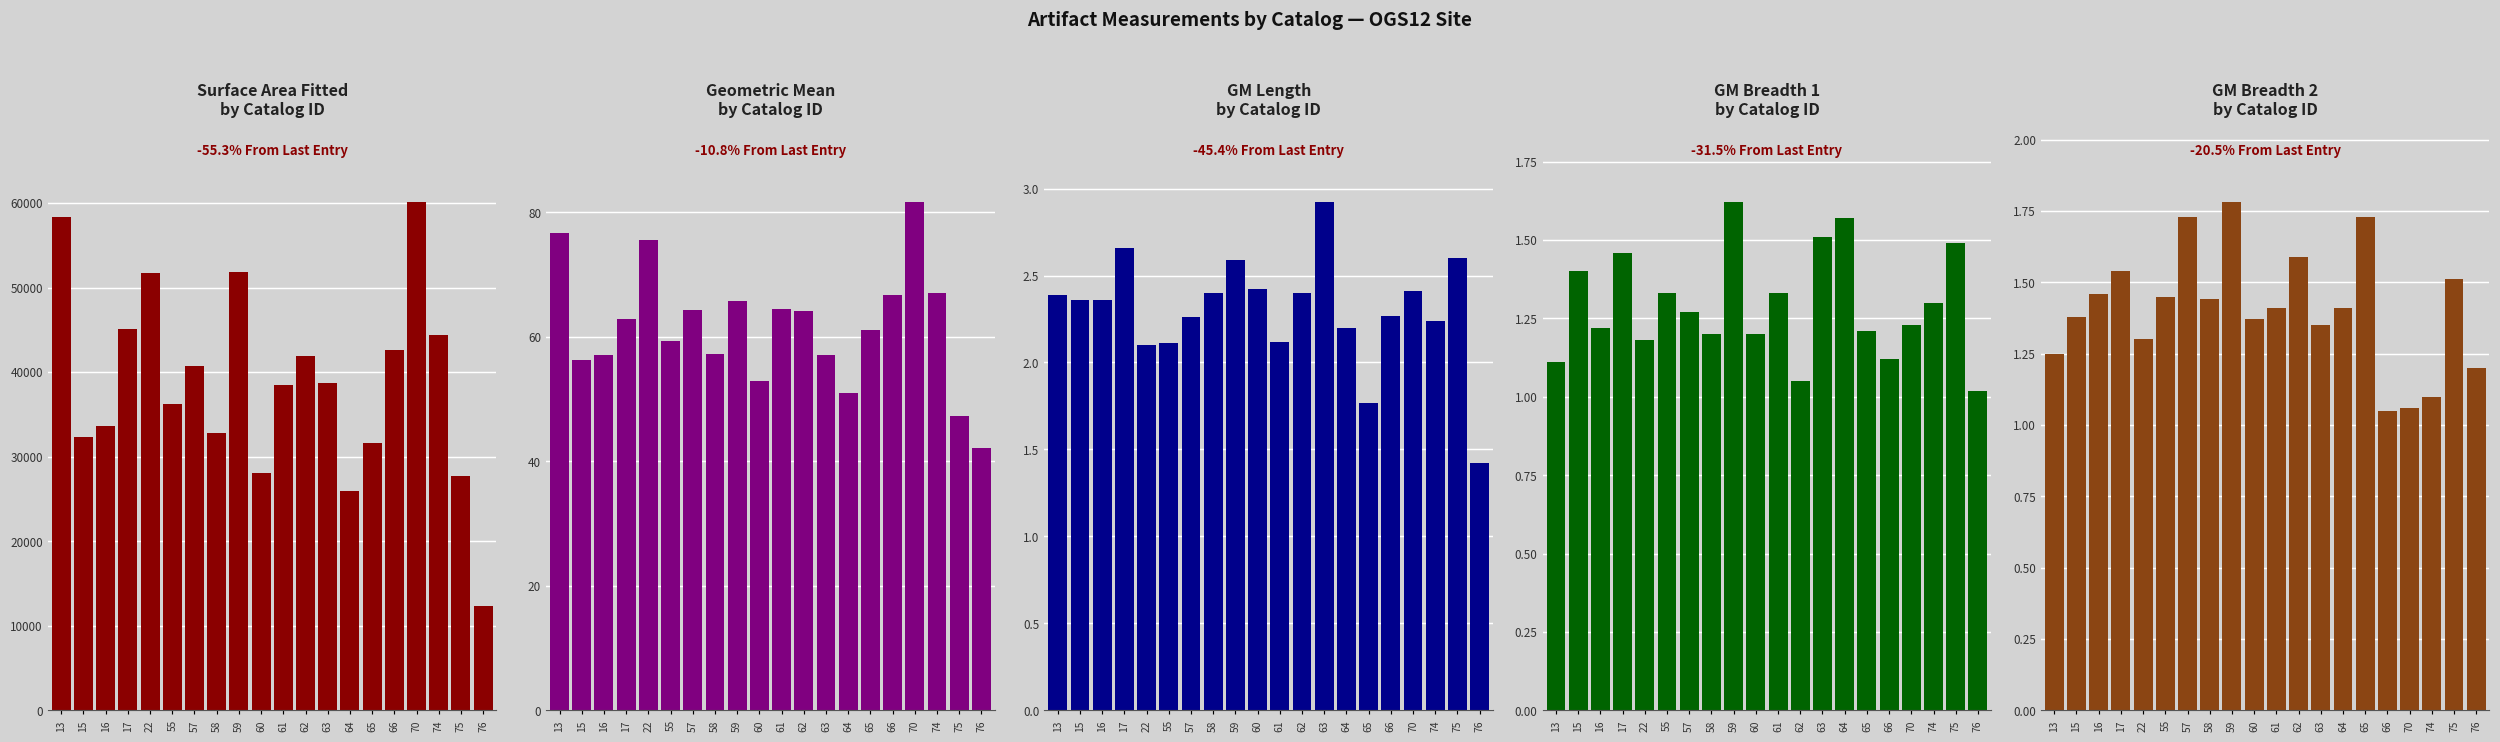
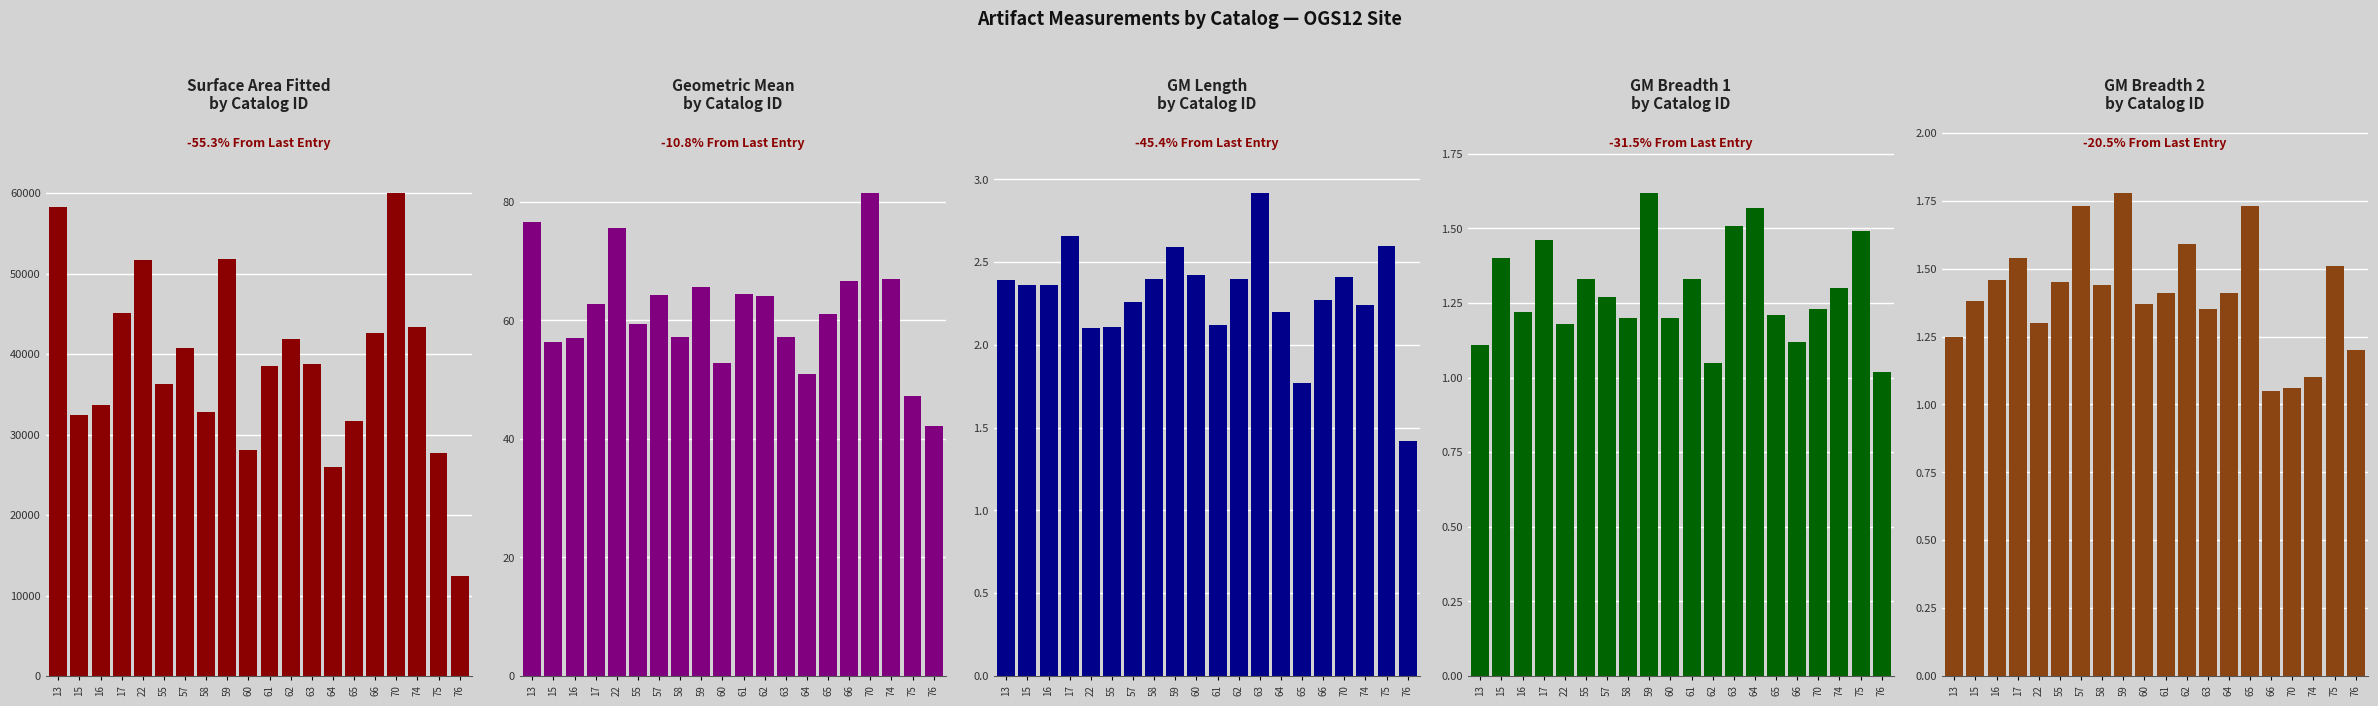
Surface Area Fitted by Catalog ID, 74: 44000 -> 43000
